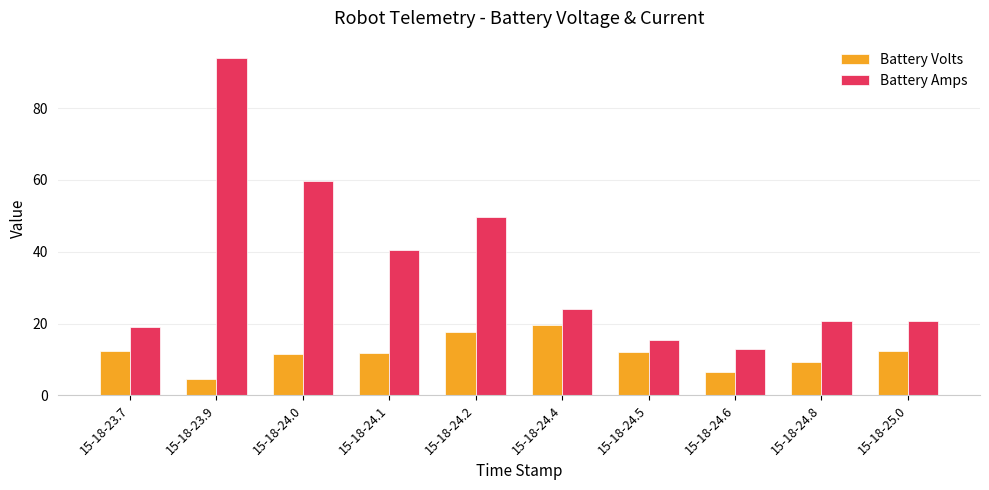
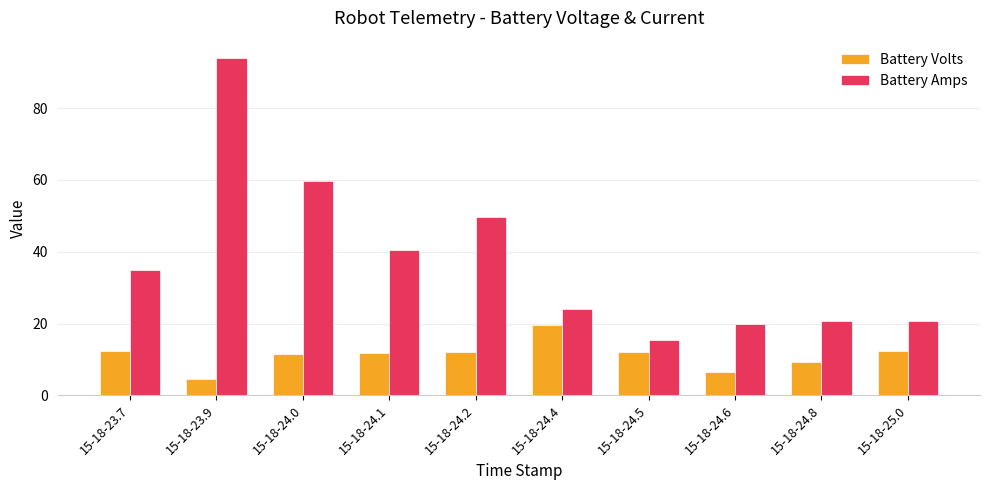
Battery Amps, 15-18-23.7: 19 -> 35
Battery Volts, 15-18-24.2: 18 -> 12
Battery Amps, 15-18-24.6: 13 -> 20
